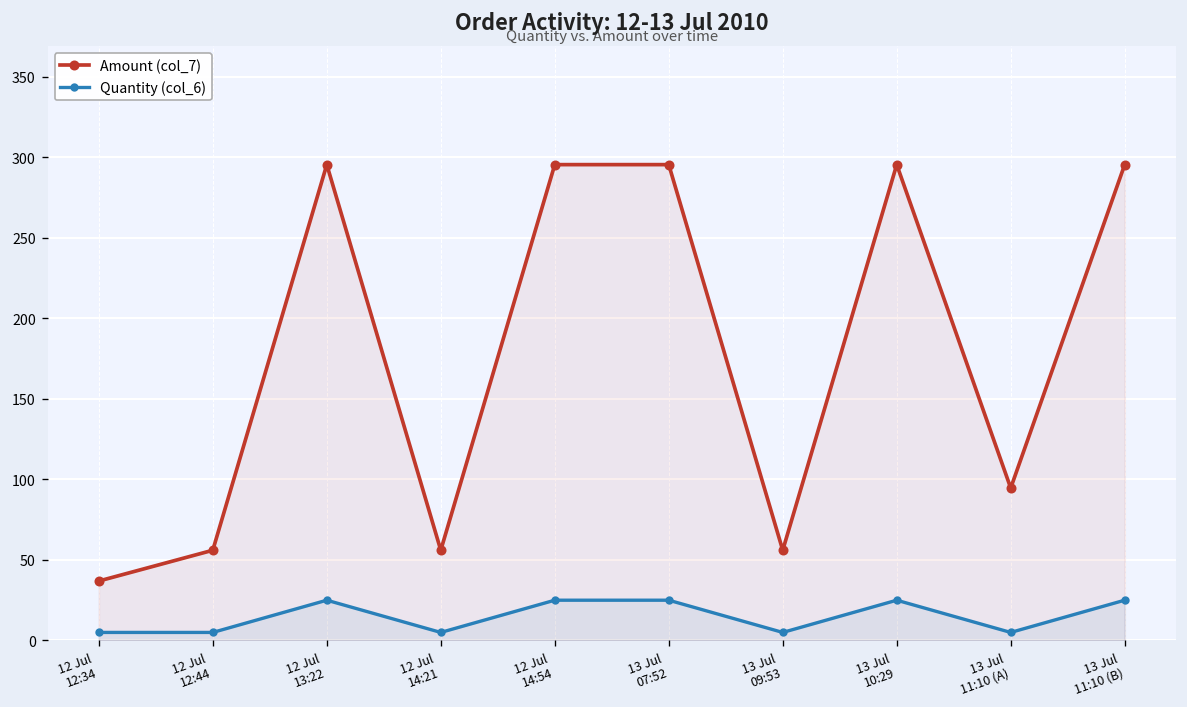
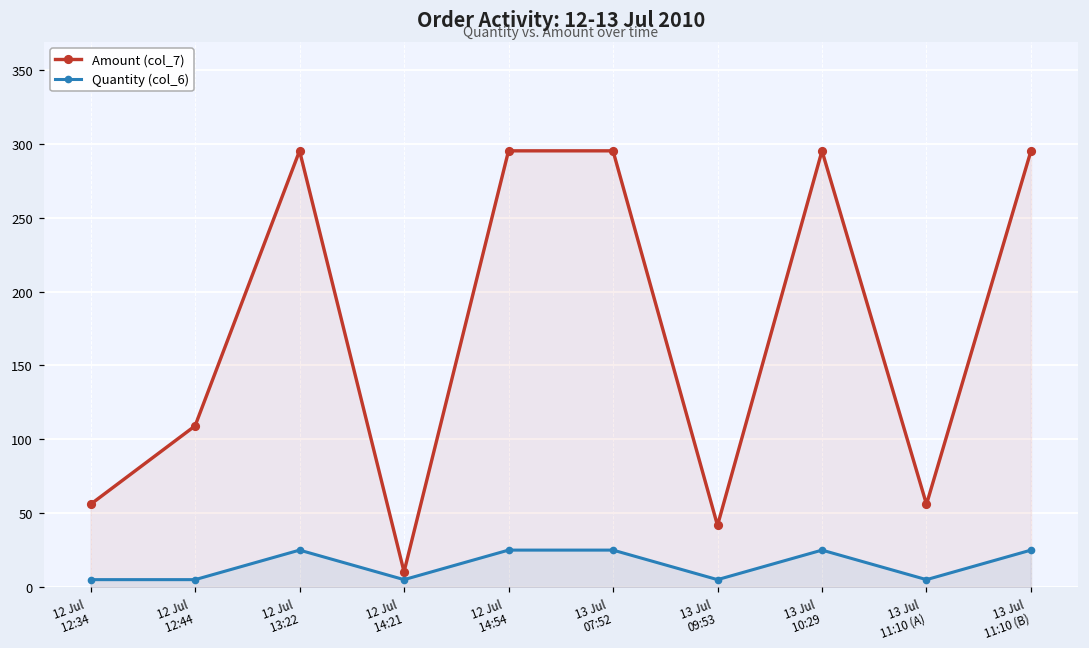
Amount (col_7), 12 Jul 12:34: 37 -> 56
Amount (col_7), 12 Jul 12:44: 56 -> 109
Amount (col_7), 12 Jul 14:21: 56 -> 10
Amount (col_7), 13 Jul 09:53: 56 -> 42
Amount (col_7), 13 Jul 11:10 (A): 95 -> 56
